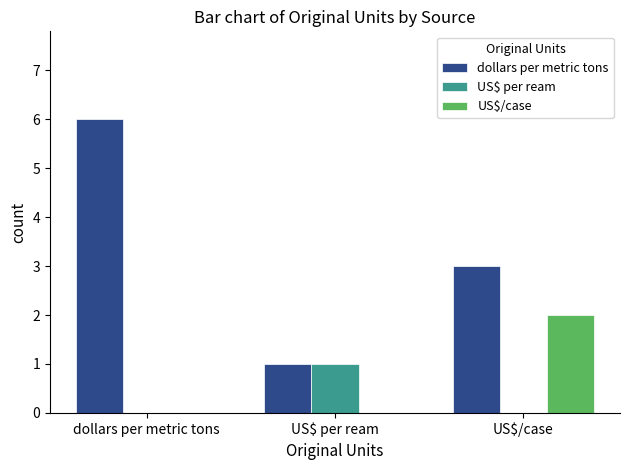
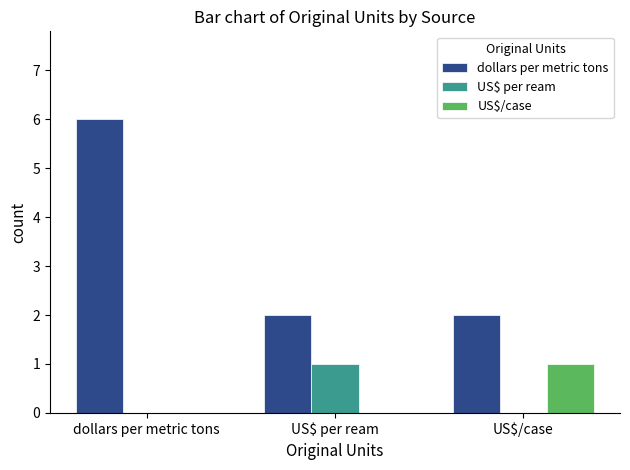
dollars per metric tons, US$ per ream: 1 -> 2
dollars per metric tons, US$/case: 3 -> 2
US$/case, US$/case: 2 -> 1
